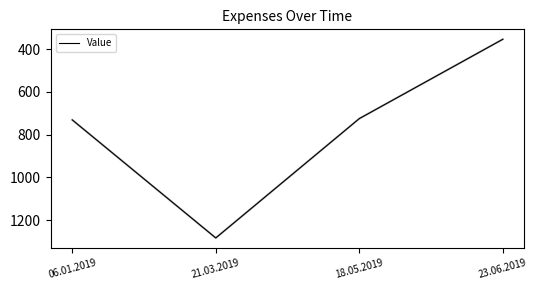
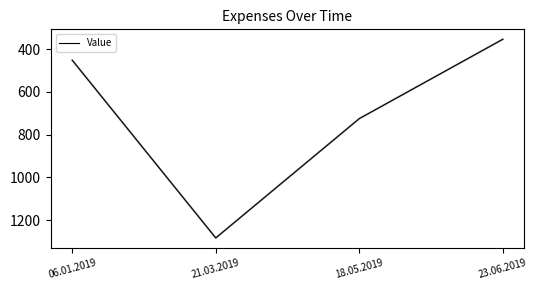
06.01.2019: 730 -> 450
